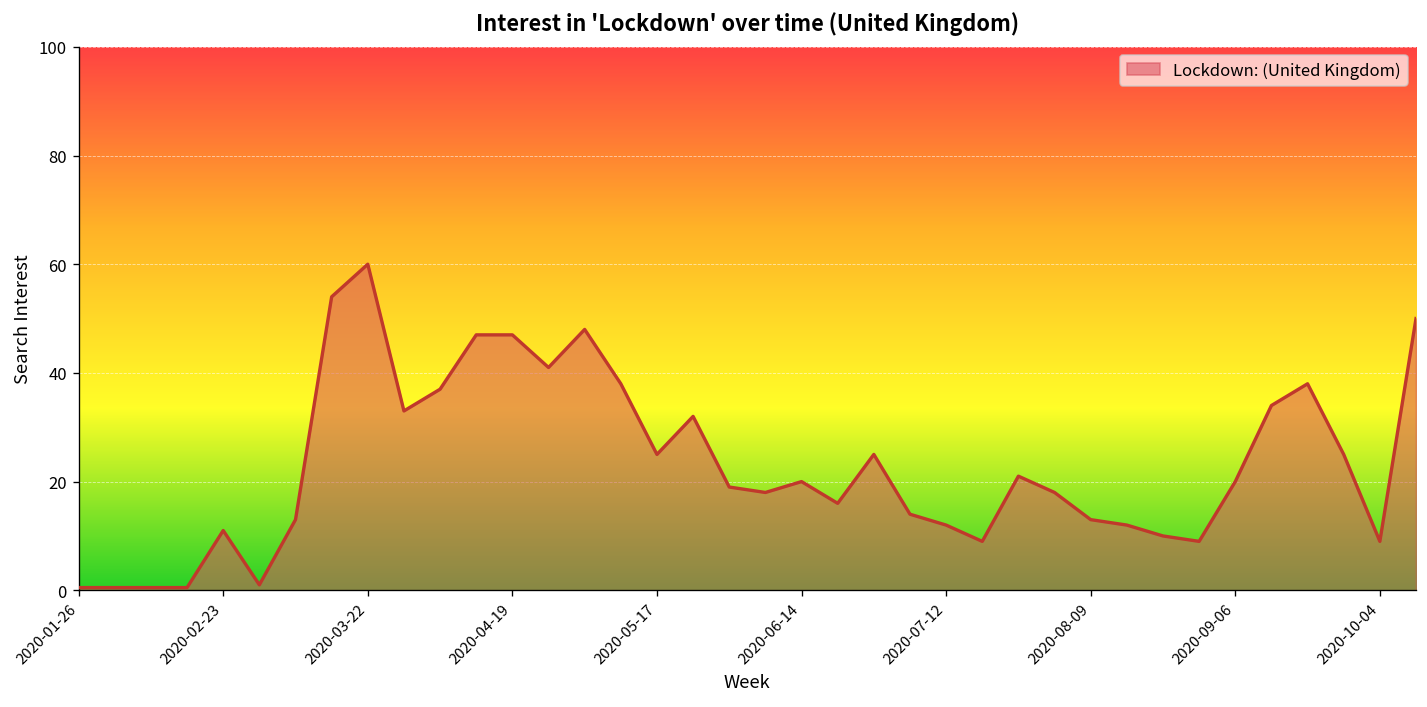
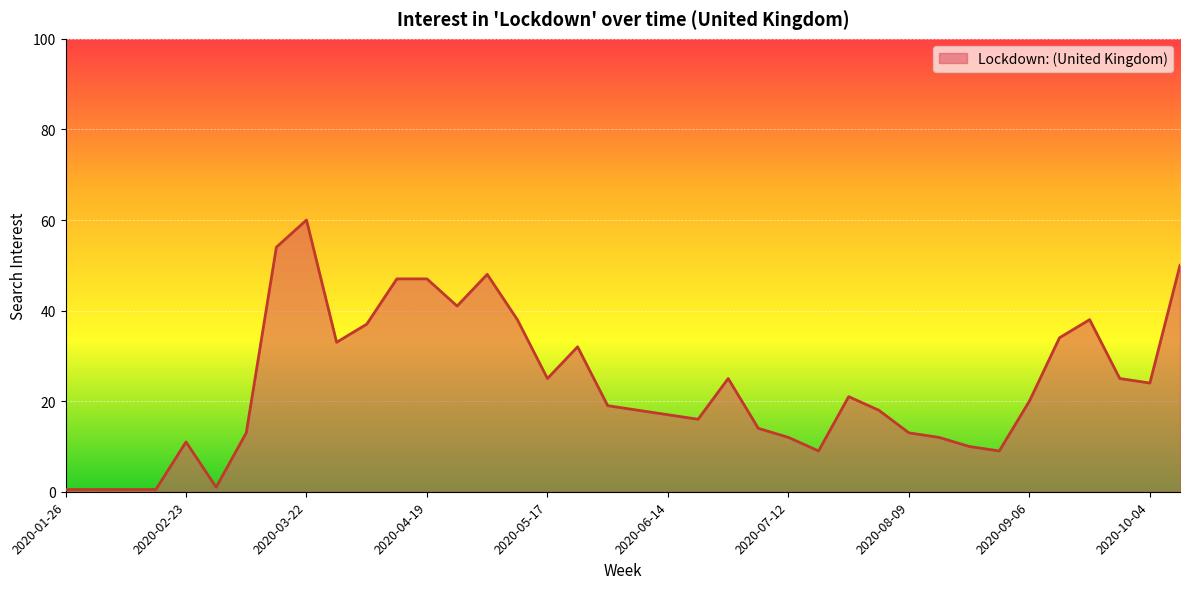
2020-06-14: 20 -> 17
2020-10-04: 9 -> 24
